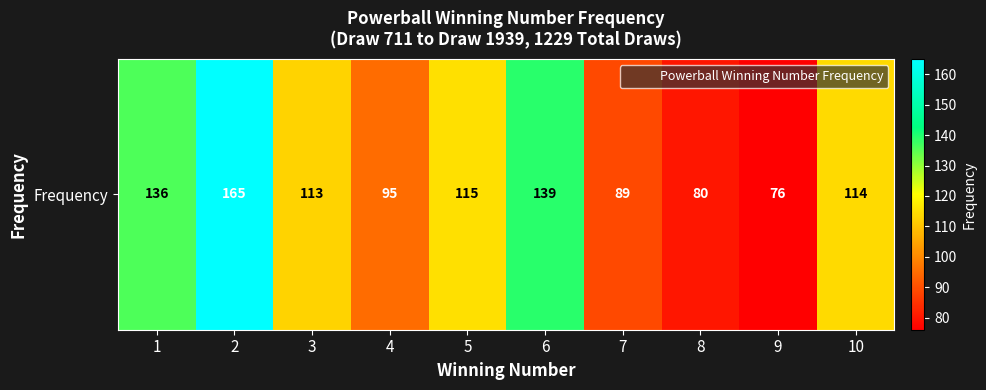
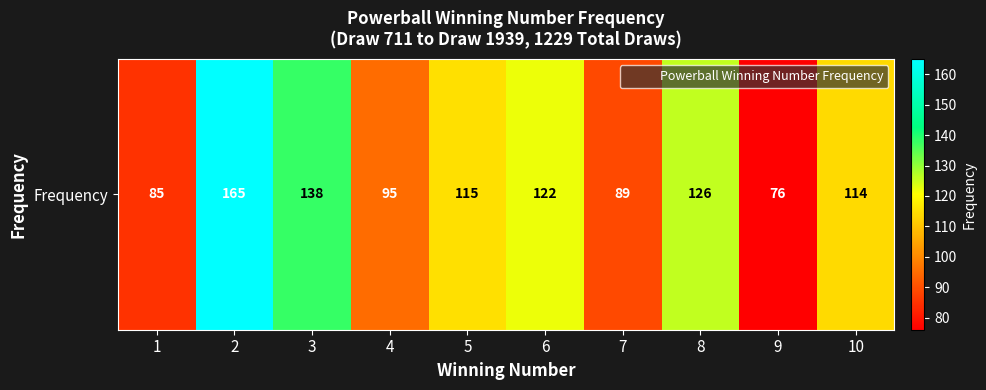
Frequency, 1: 136 -> 85
Frequency, 3: 113 -> 138
Frequency, 6: 139 -> 122
Frequency, 8: 80 -> 126
